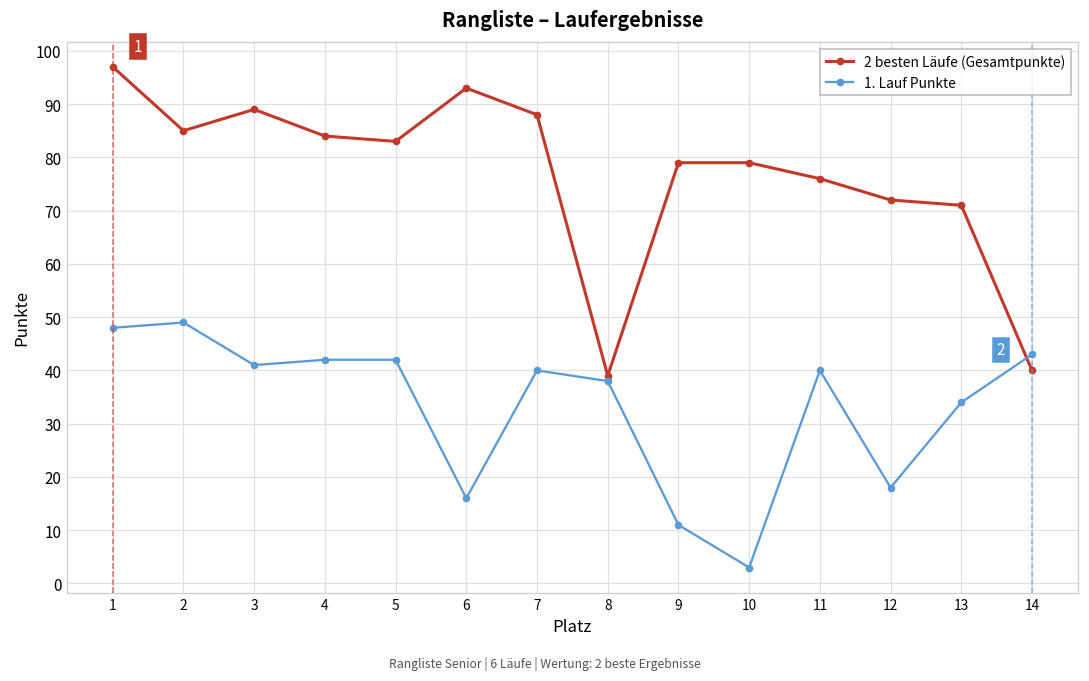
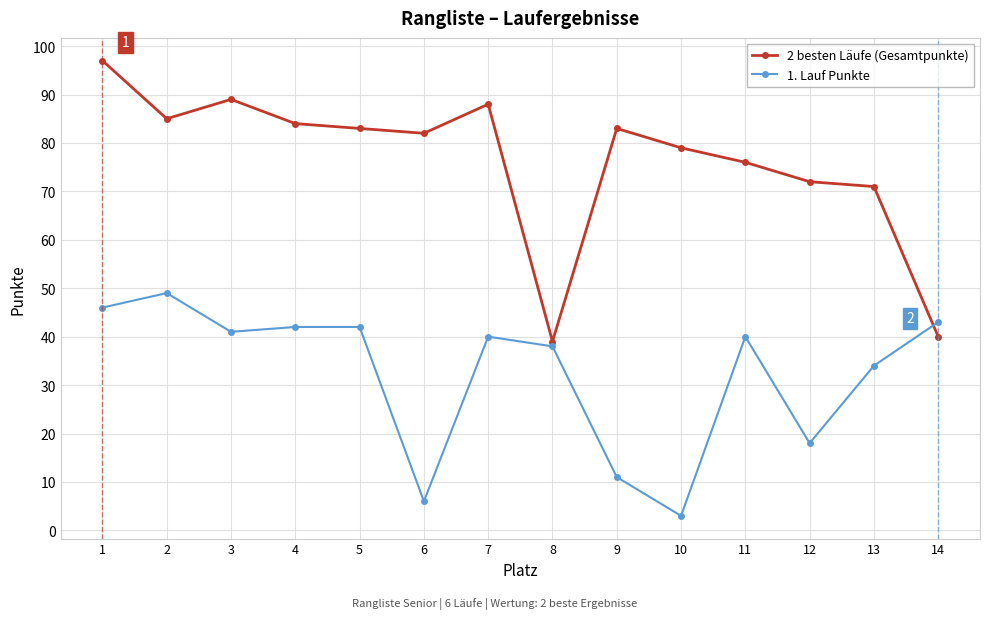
1. Lauf Punkte, 1: 48 -> 46
2 besten Läufe (Gesamtpunkte), 6: 93 -> 82
1. Lauf Punkte, 6: 16 -> 6
2 besten Läufe (Gesamtpunkte), 9: 79 -> 83
